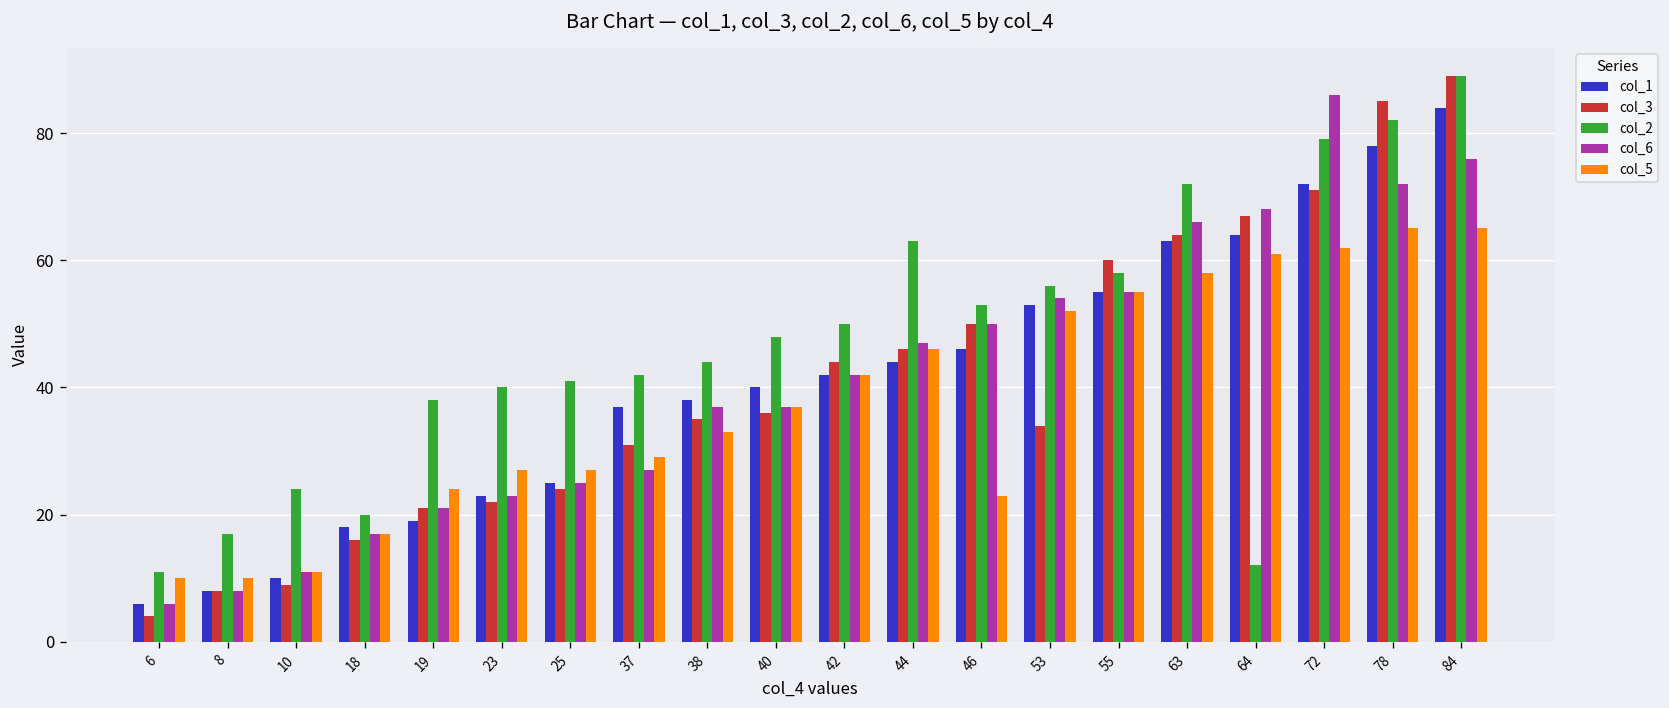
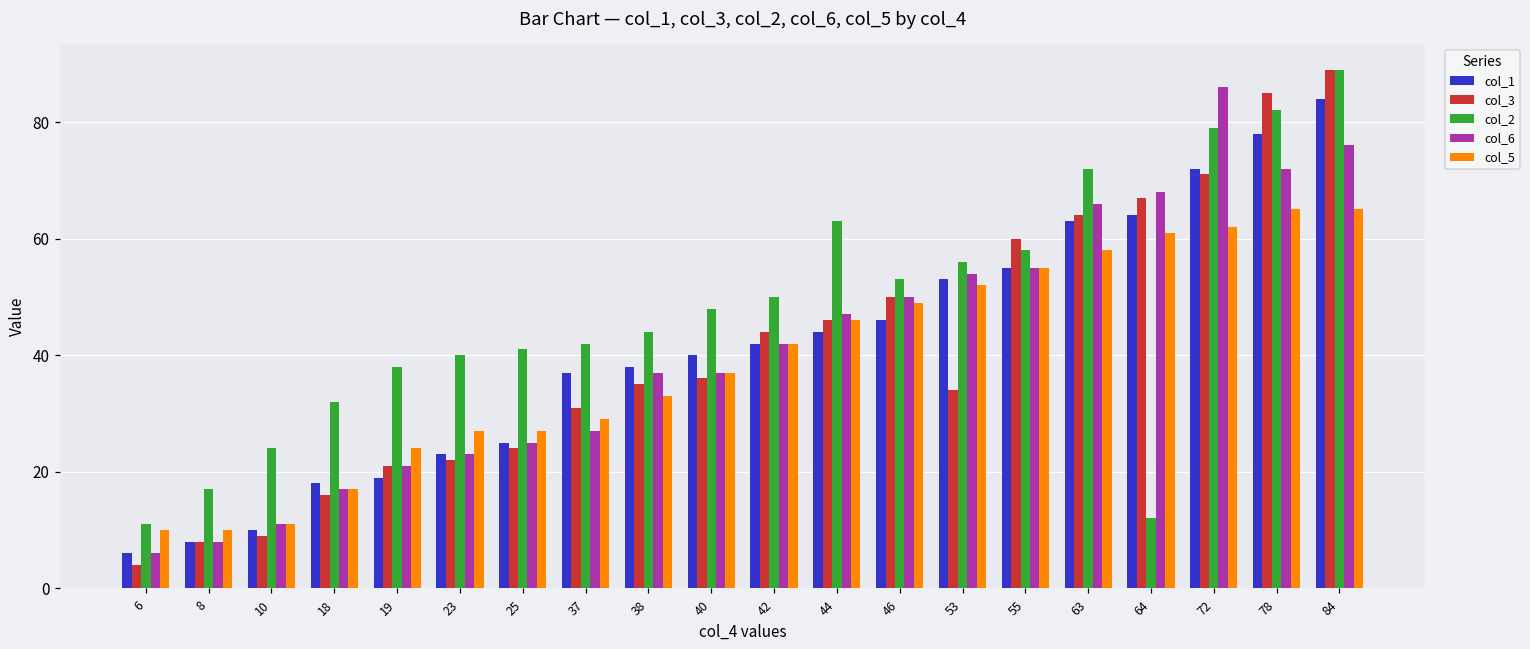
col_2, 18: 20 -> 32
col_5, 46: 23 -> 49
